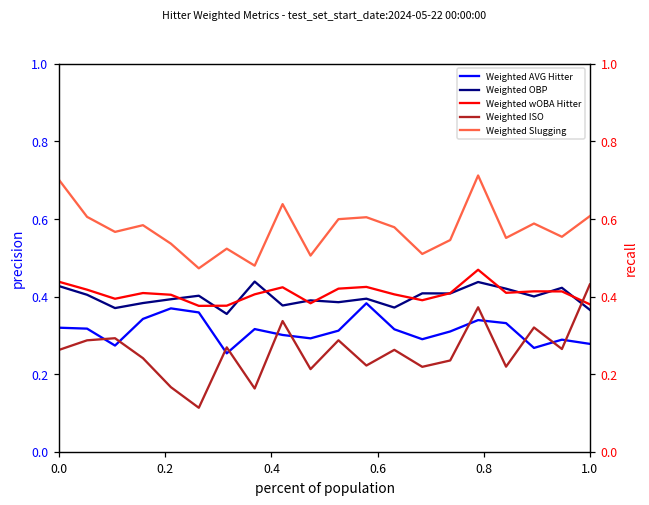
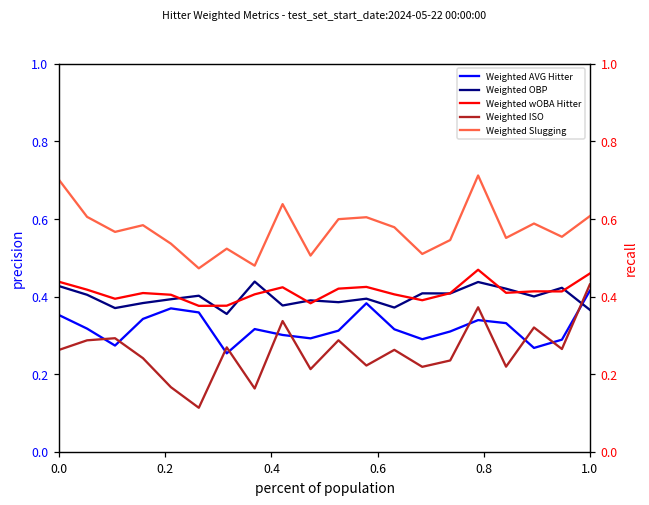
Weighted AVG Hitter, 0.0: 0.32 -> 0.35
Weighted AVG Hitter, 1.0: 0.28 -> 0.42
Weighted wOBA Hitter, 1.0: 0.38 -> 0.46
